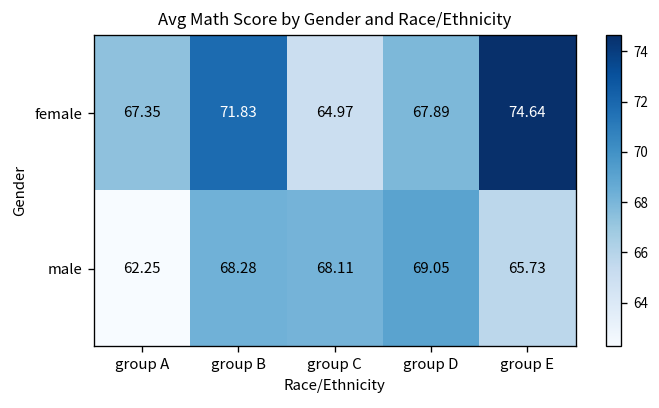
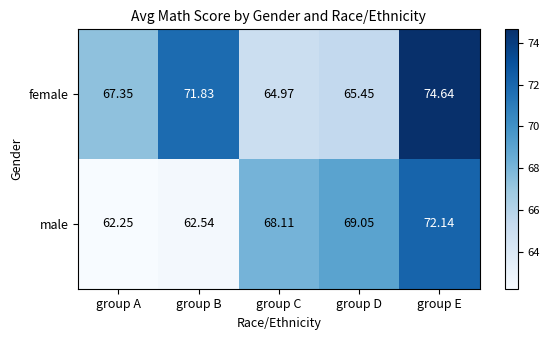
female, group D: 67.89 -> 65.45
male, group B: 68.28 -> 62.54
male, group E: 65.73 -> 72.14
